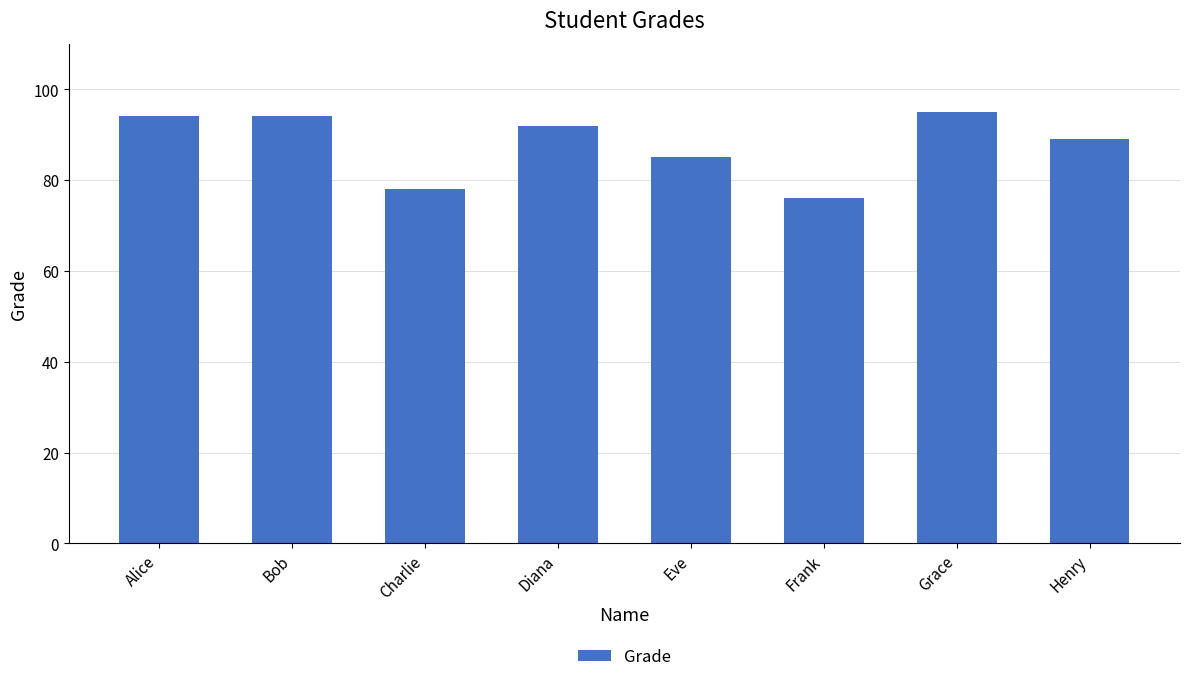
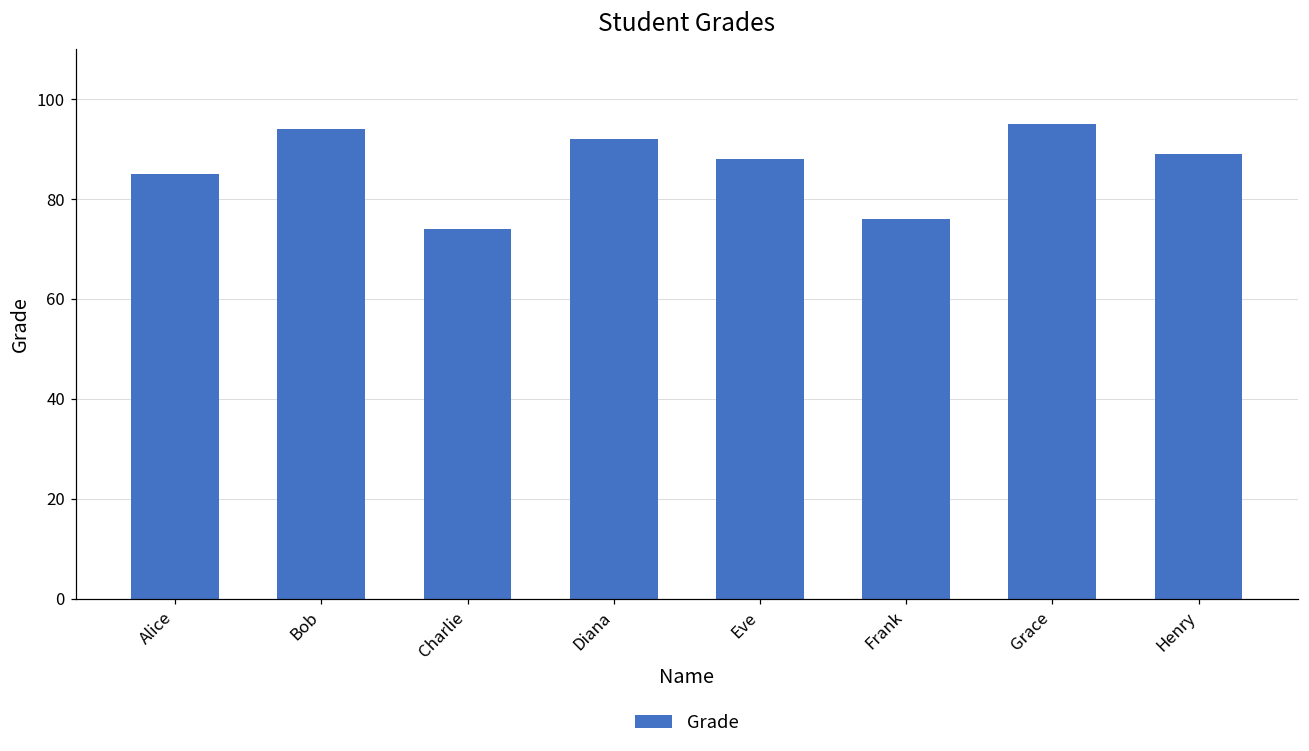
Alice: 94 -> 85
Charlie: 78 -> 74
Eve: 85 -> 88
